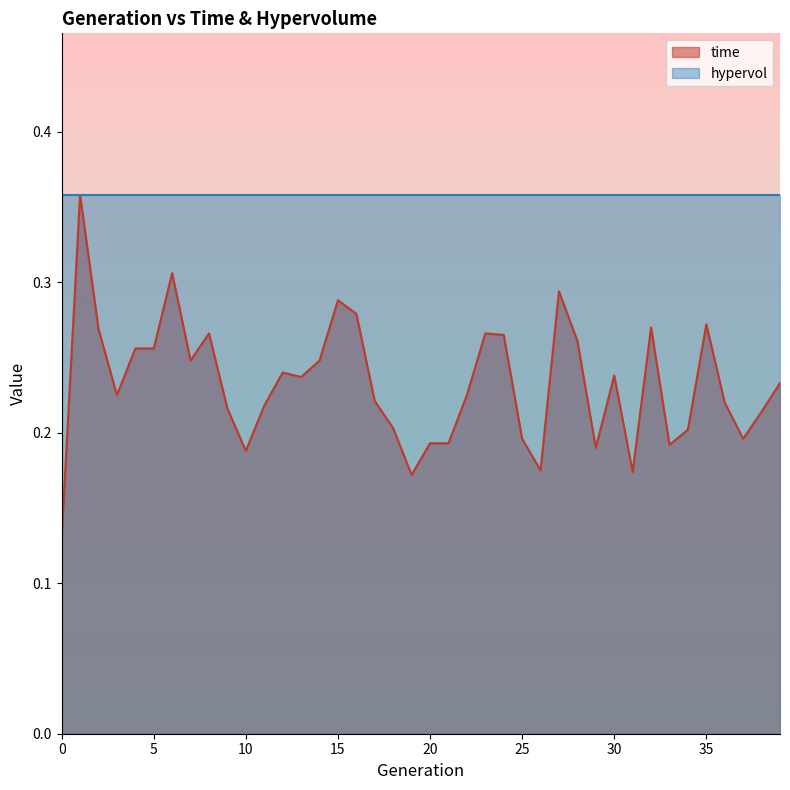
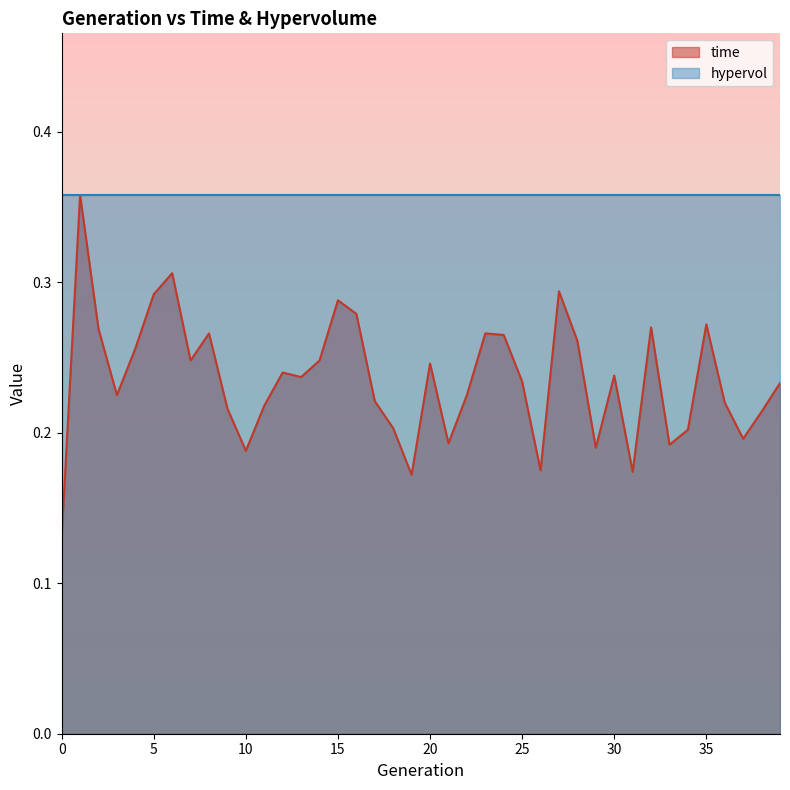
time, 5: 0.256 -> 0.292
time, 20: 0.193 -> 0.246
time, 25: 0.196 -> 0.234
